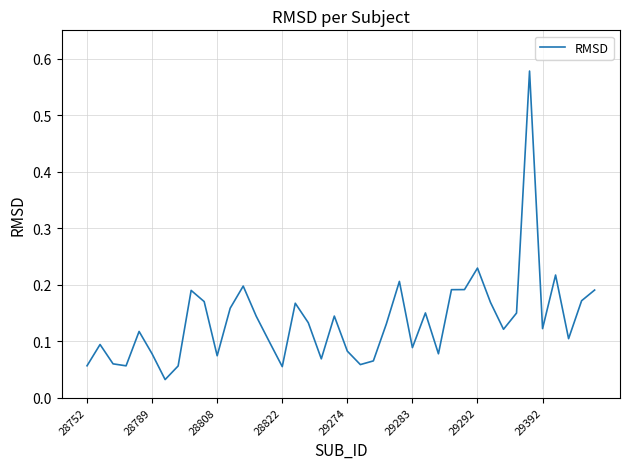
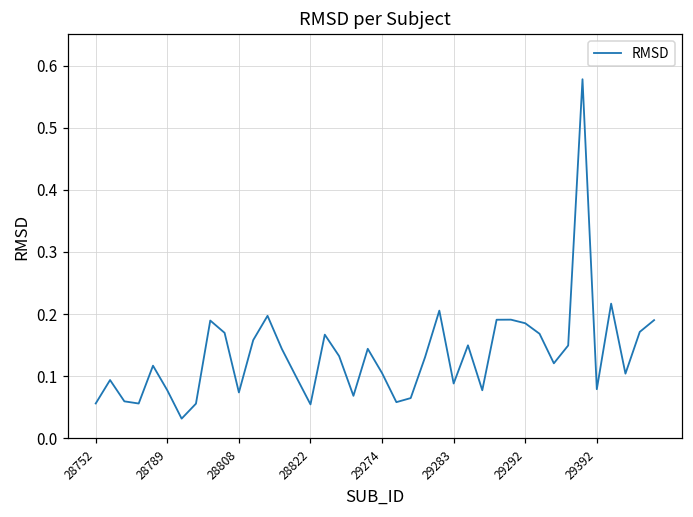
29274: 0.08 -> 0.11
29292: 0.23 -> 0.19
29392: 0.12 -> 0.08
